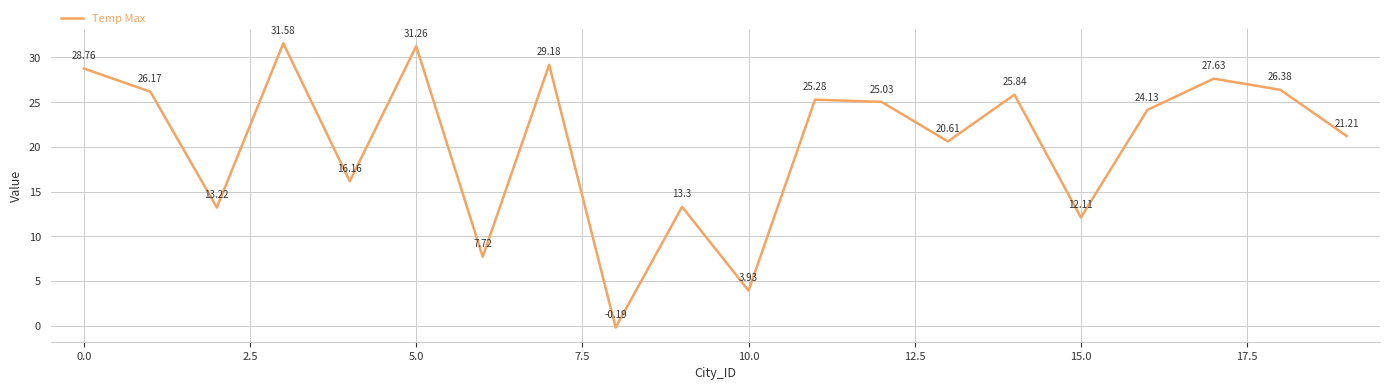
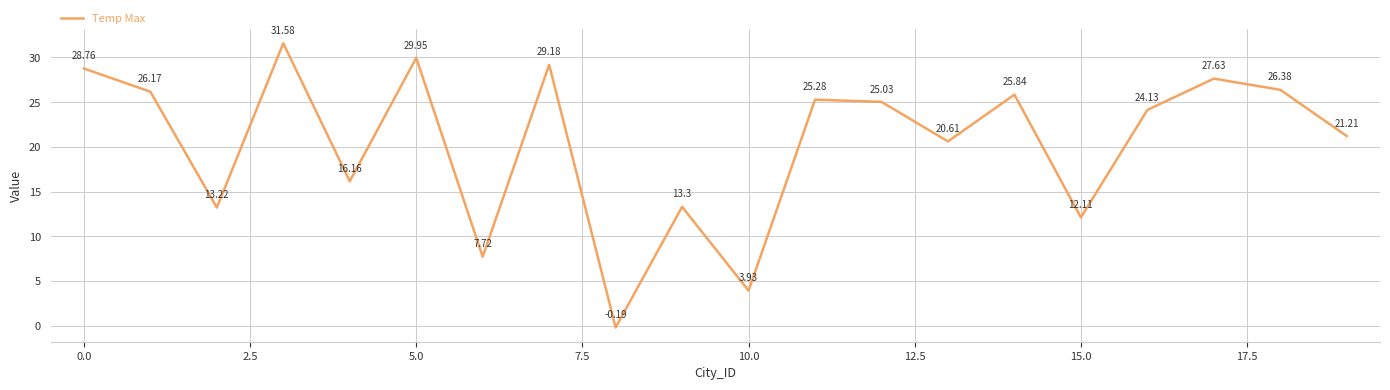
5.0: 31.26 -> 29.95
